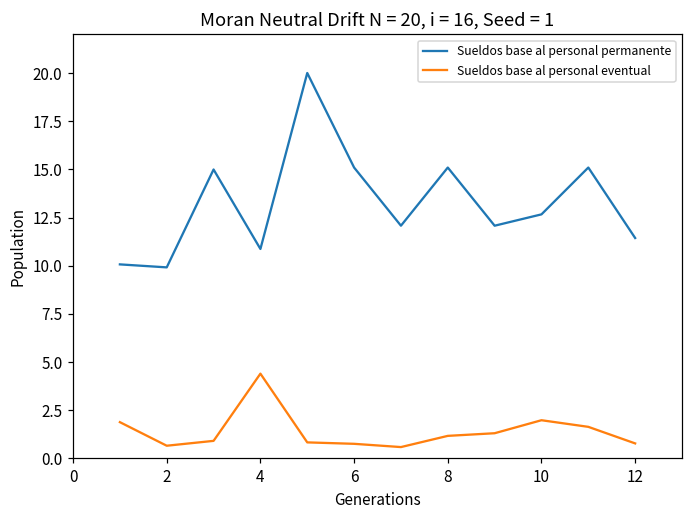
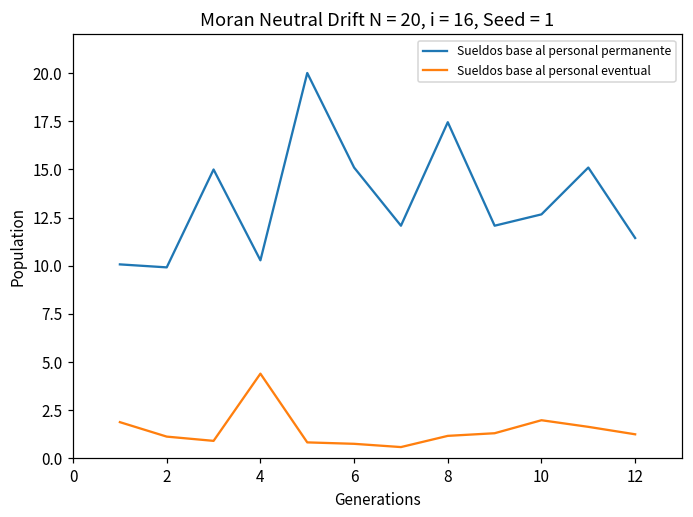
Sueldos base al personal eventual, 2: 0.7 -> 1.1
Sueldos base al personal permanente, 4: 10.9 -> 10.3
Sueldos base al personal permanente, 8: 15.1 -> 17.4
Sueldos base al personal eventual, 12: 0.8 -> 1.3
